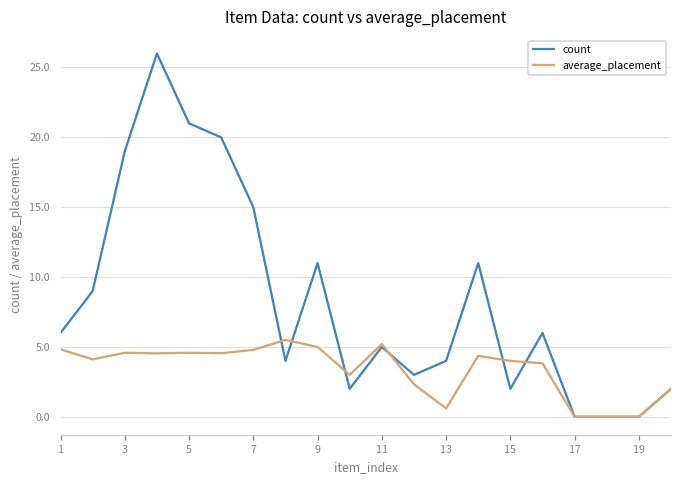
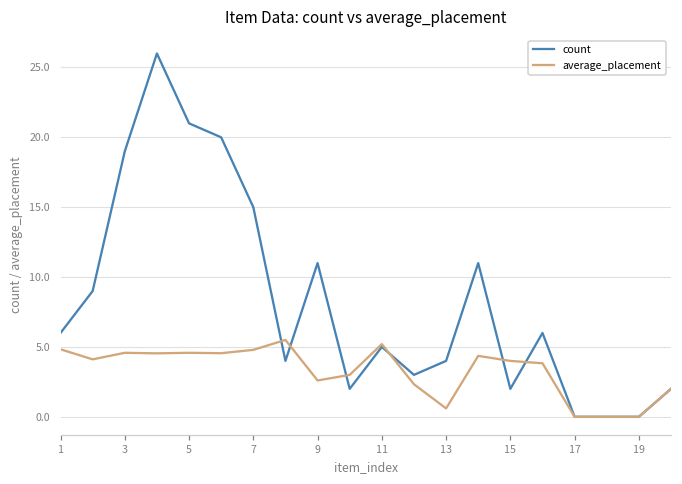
average_placement, 9: 5.0 -> 2.6
